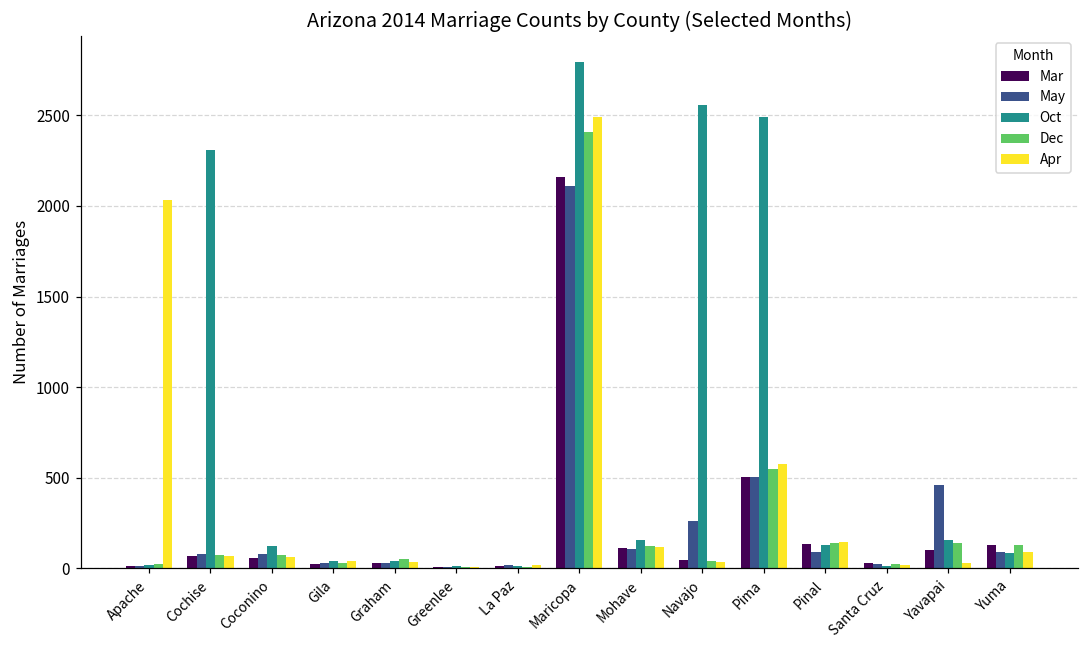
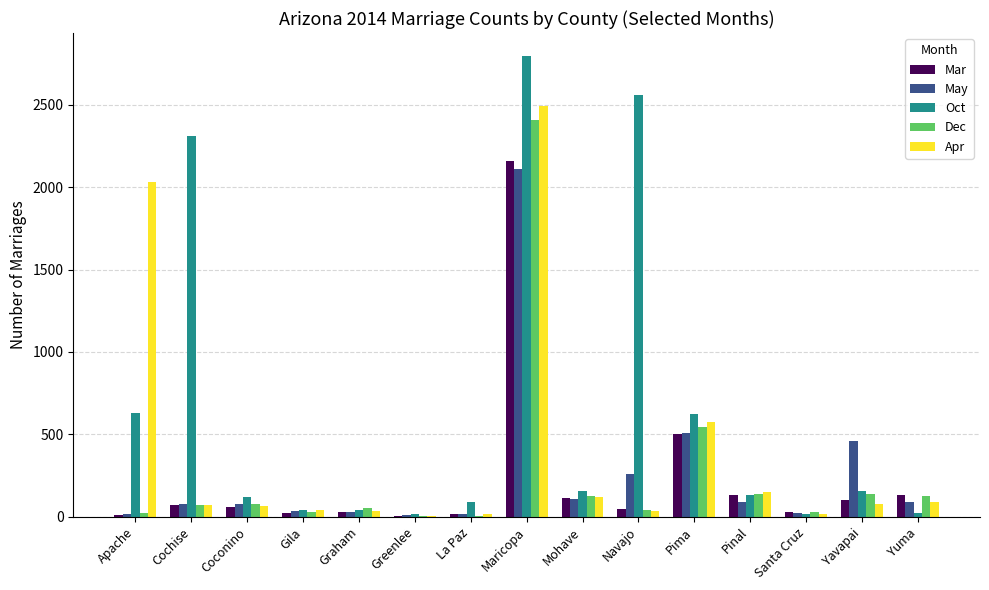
Oct, Apache: 20 -> 630
Oct, La Paz: 10 -> 90
Oct, Pima: 2490 -> 630
Apr, Yavapai: 30 -> 80
Oct, Yuma: 90 -> 30
